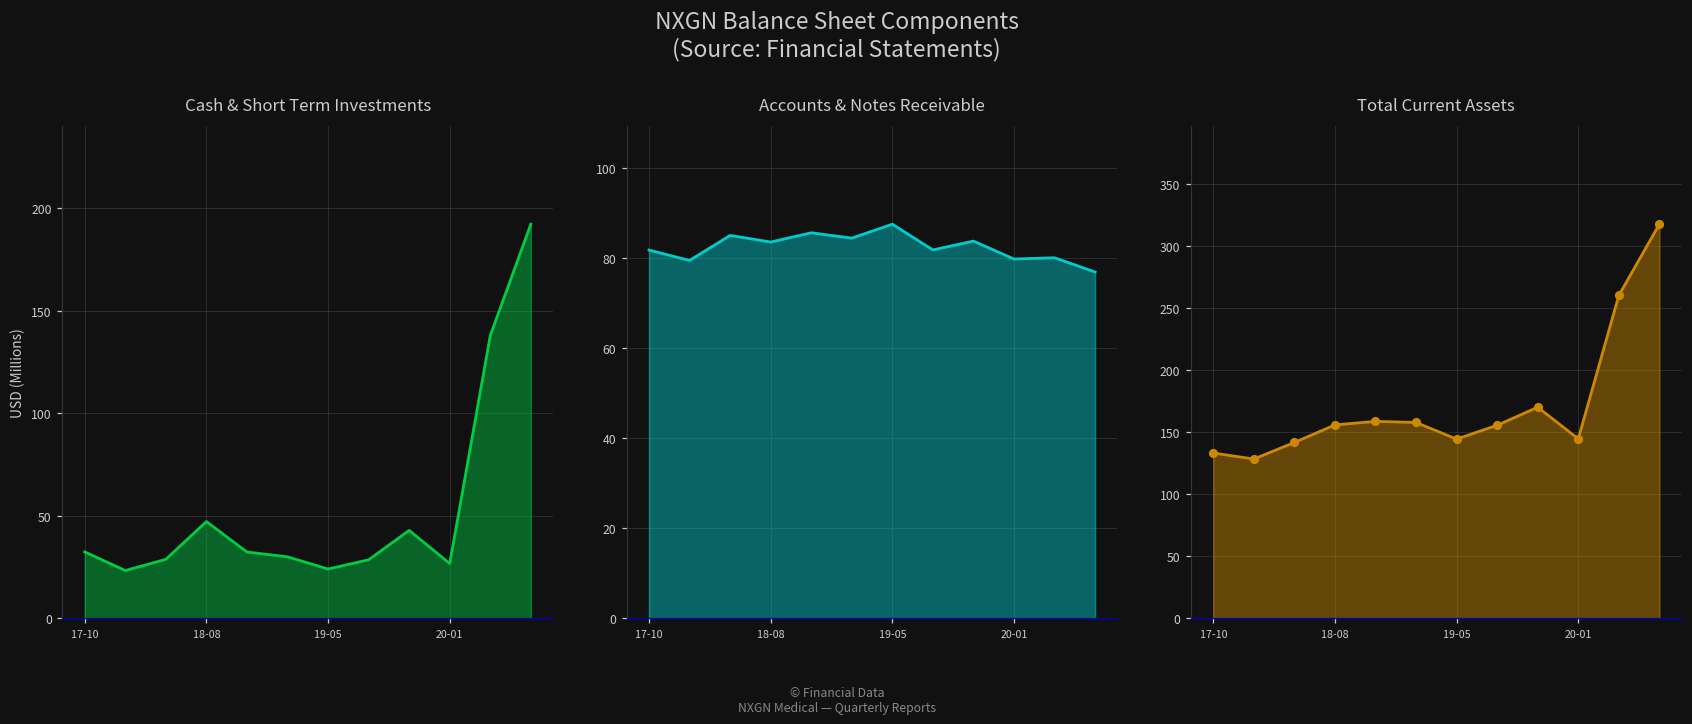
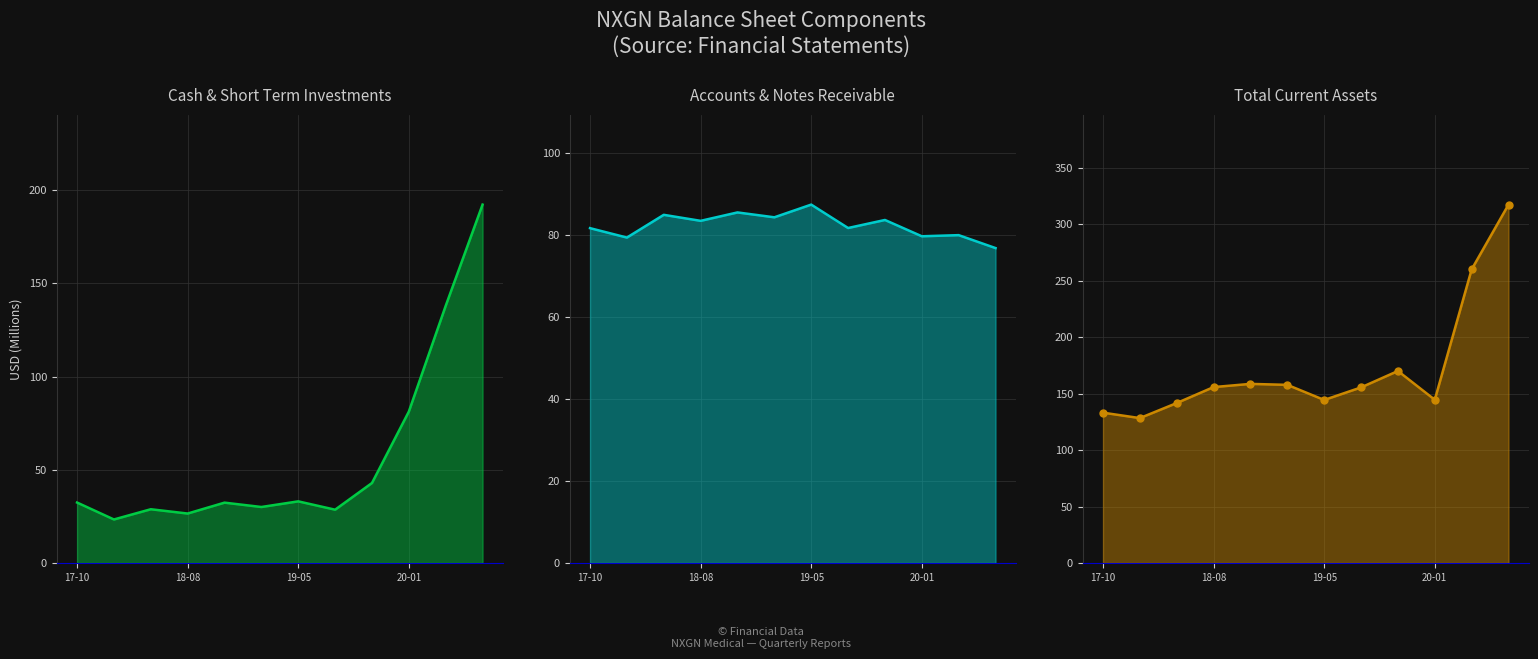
Cash & Short Term Investments, 18-08: 47 -> 27
Cash & Short Term Investments, 19-05: 24 -> 33
Cash & Short Term Investments, 20-01: 27 -> 81
